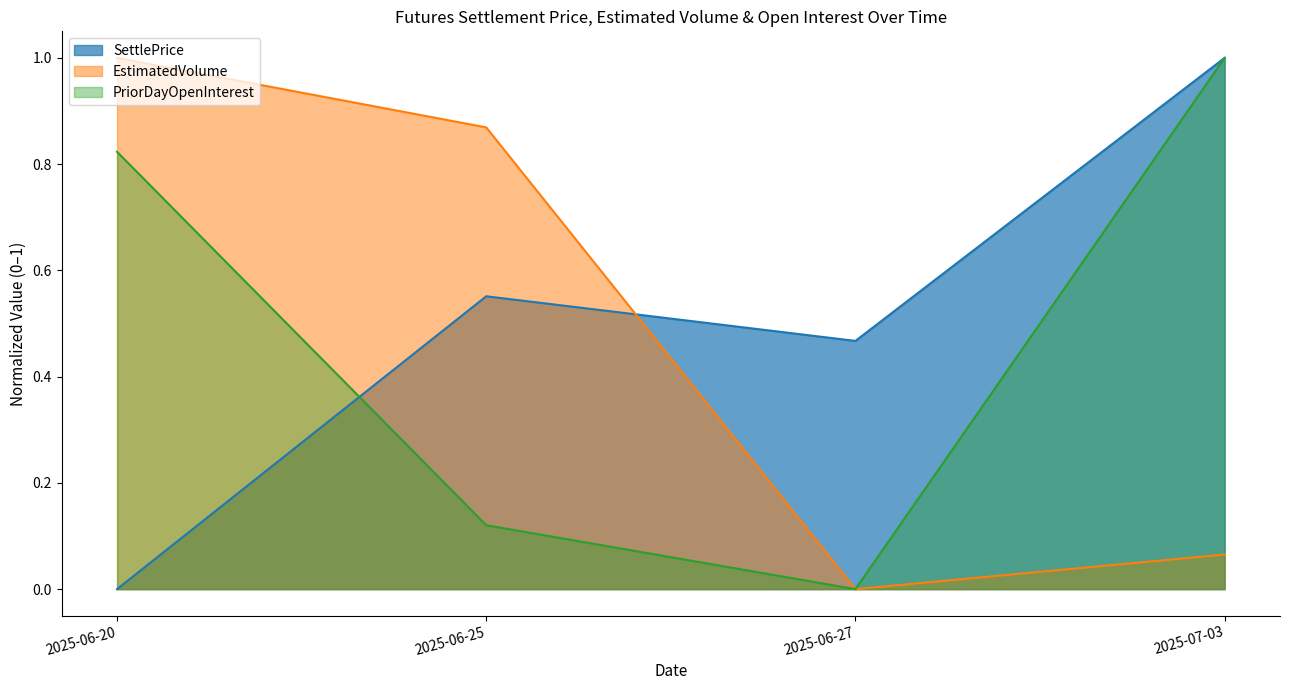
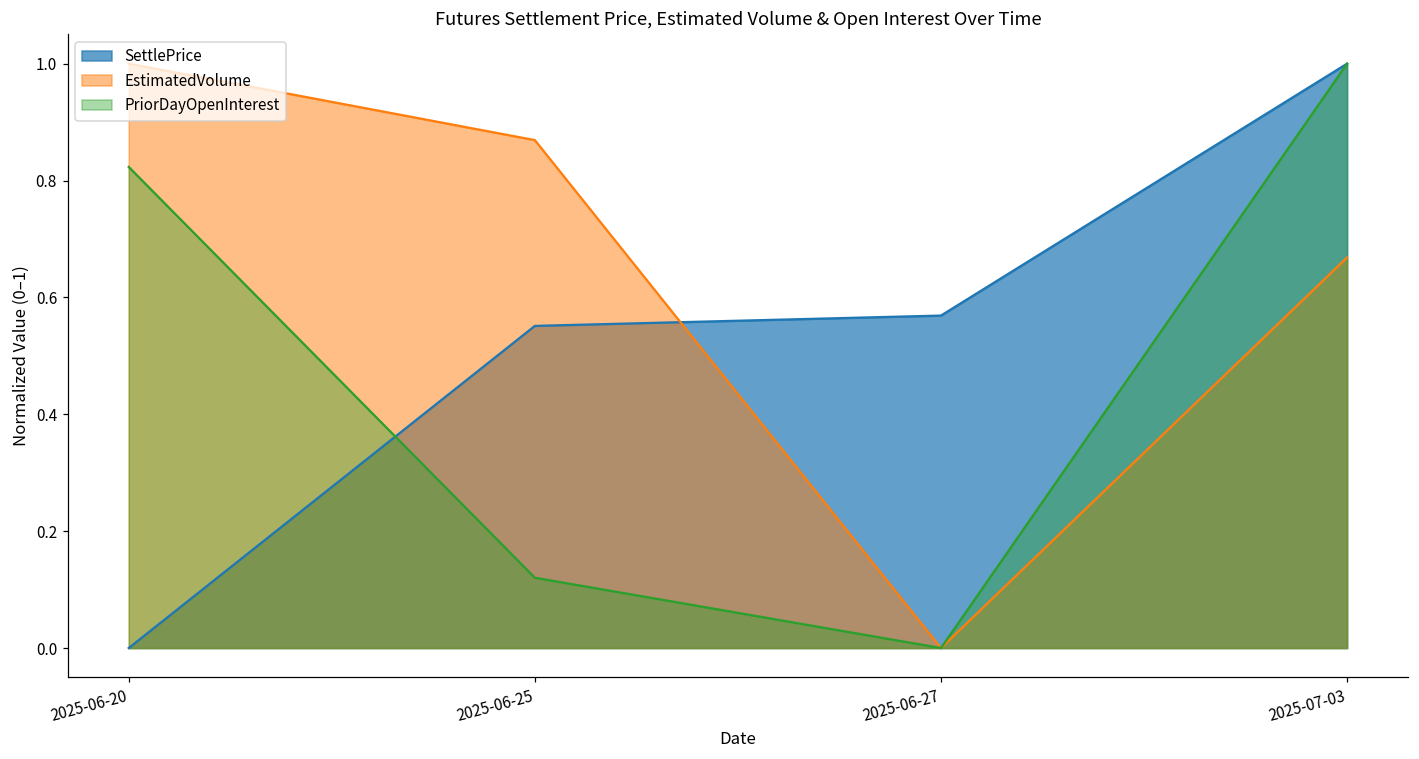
SettlePrice, 2025-06-27: 0.47 -> 0.57
EstimatedVolume, 2025-07-03: 0.07 -> 0.67
